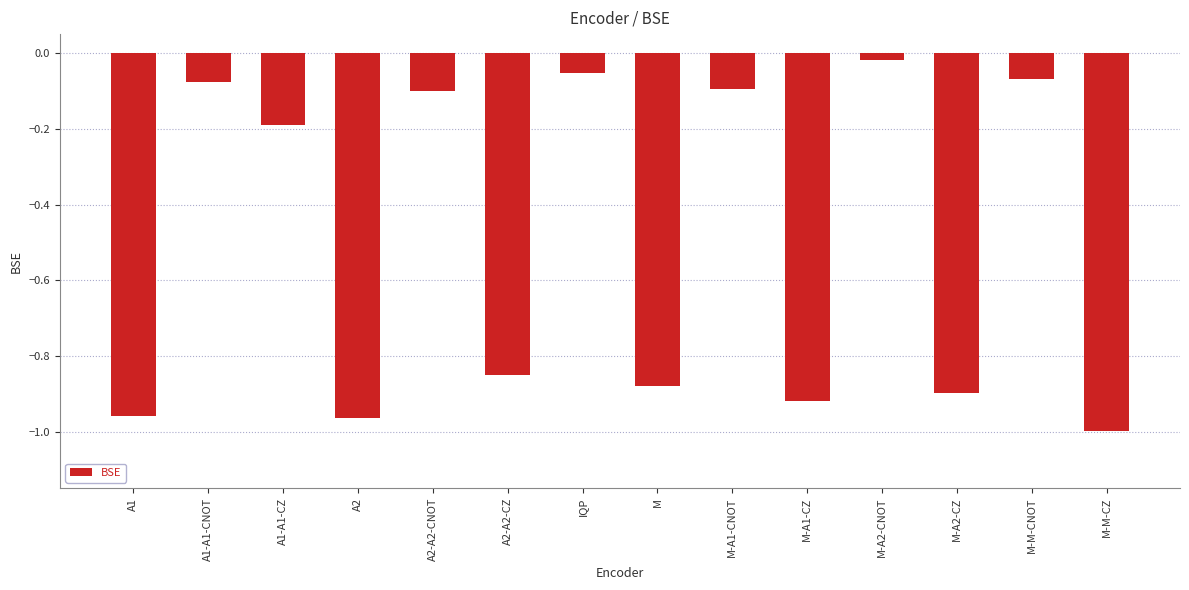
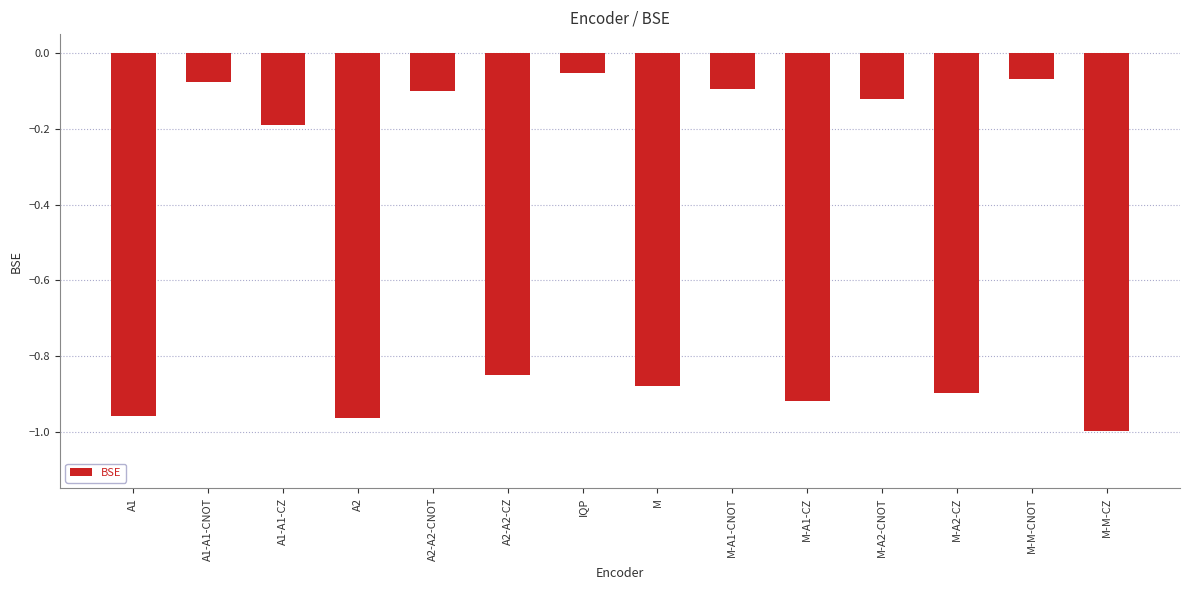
M-A2-CNOT: -0.02 -> -0.12
